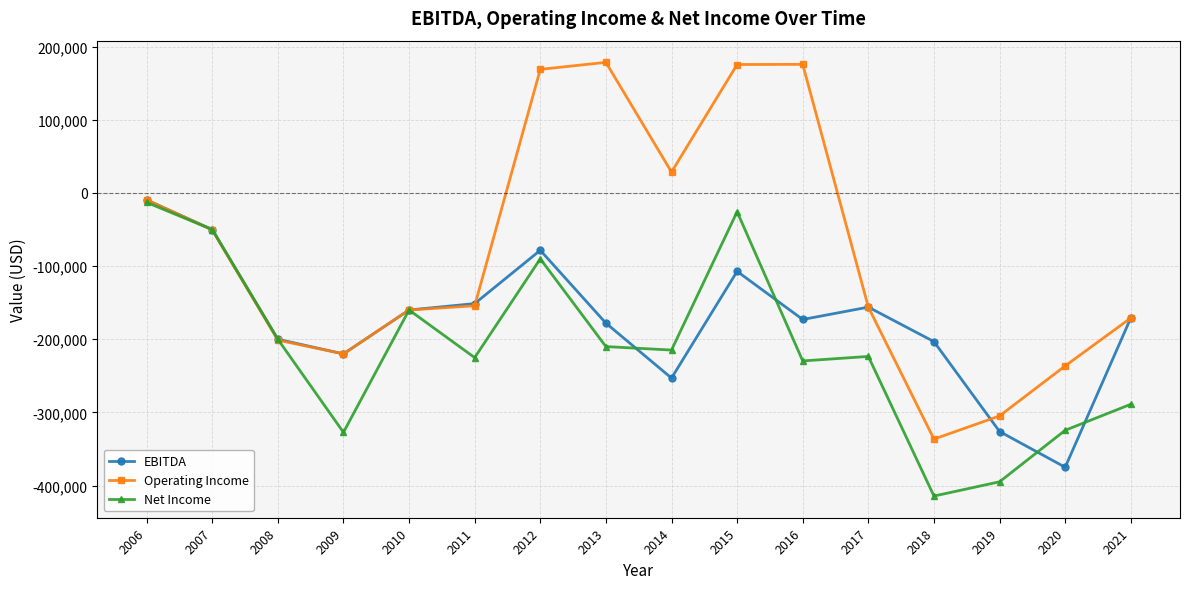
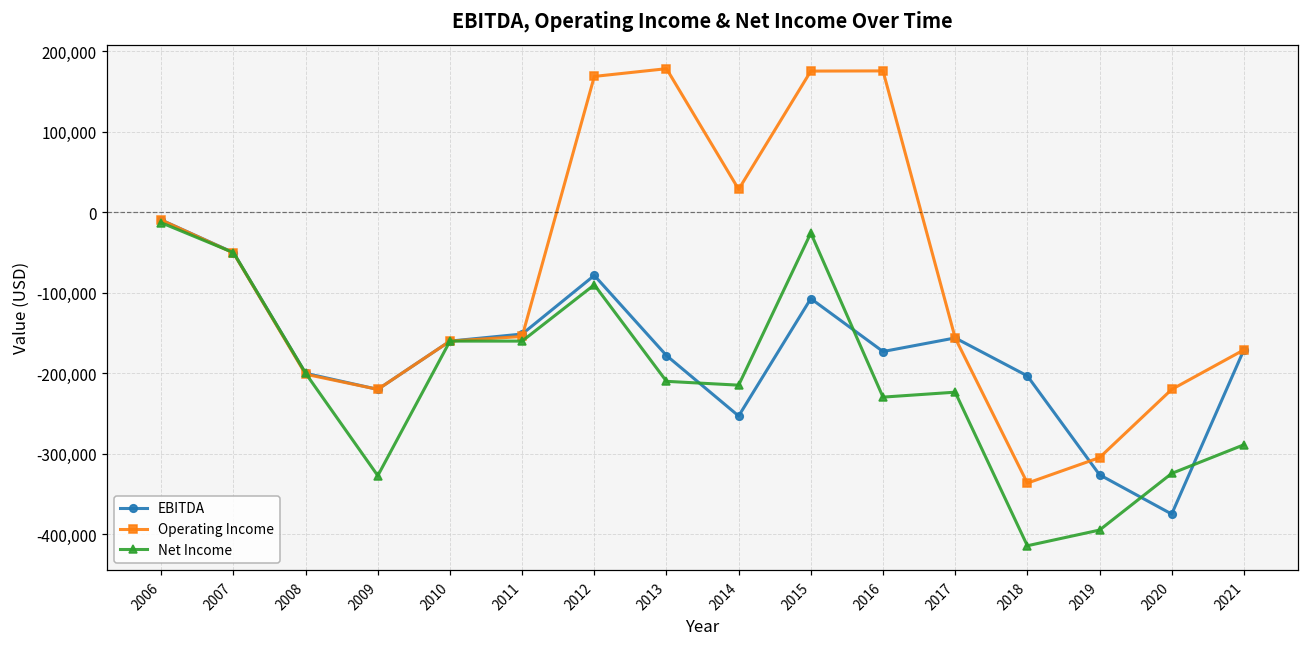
Net Income, 2011: -230,000 -> -160,000
Operating Income, 2020: -240,000 -> -220,000
